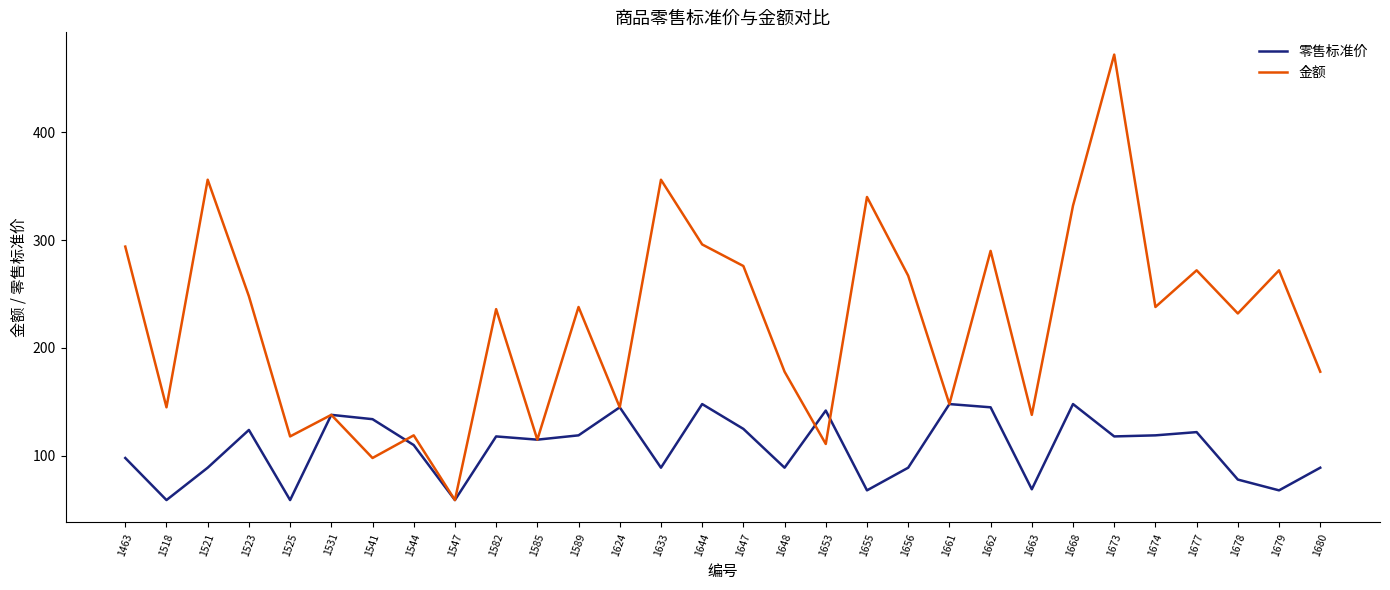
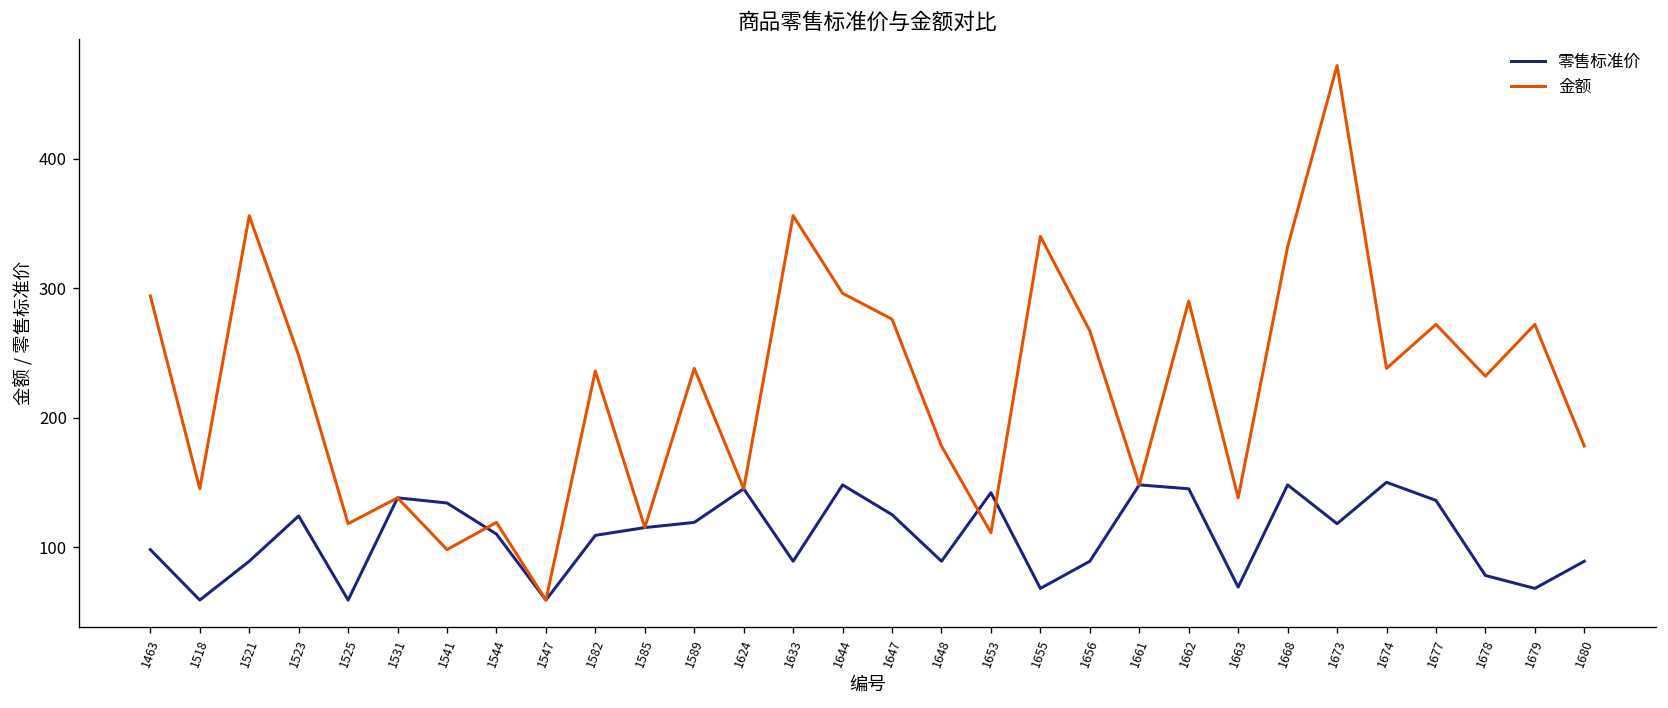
零售标准价, 1582: 118 -> 109
零售标准价, 1674: 119 -> 150
零售标准价, 1677: 122 -> 136
